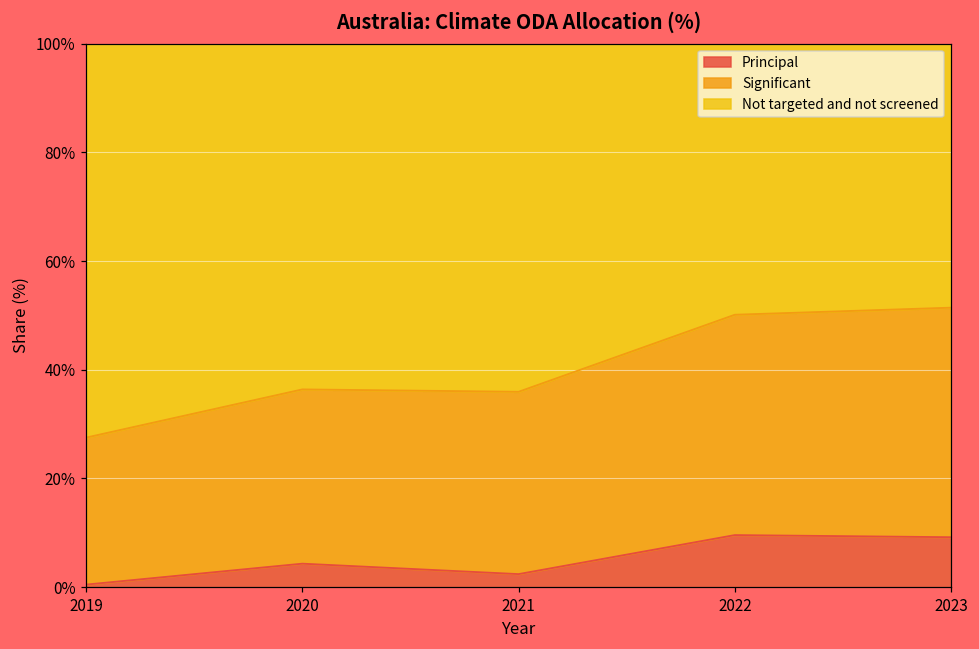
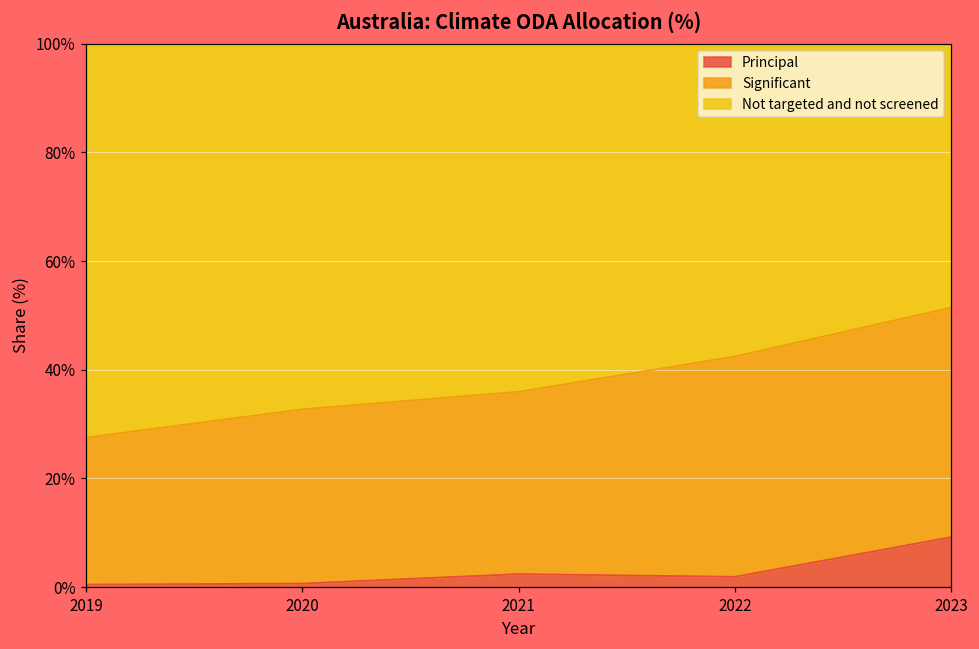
Principal, 2020: 4% -> 1%
Principal, 2022: 10% -> 2%
